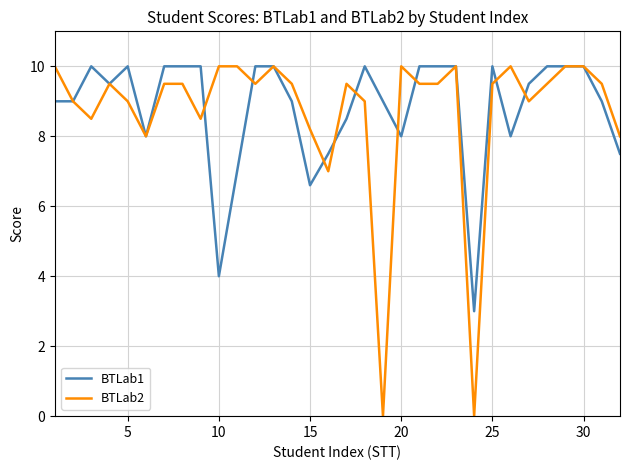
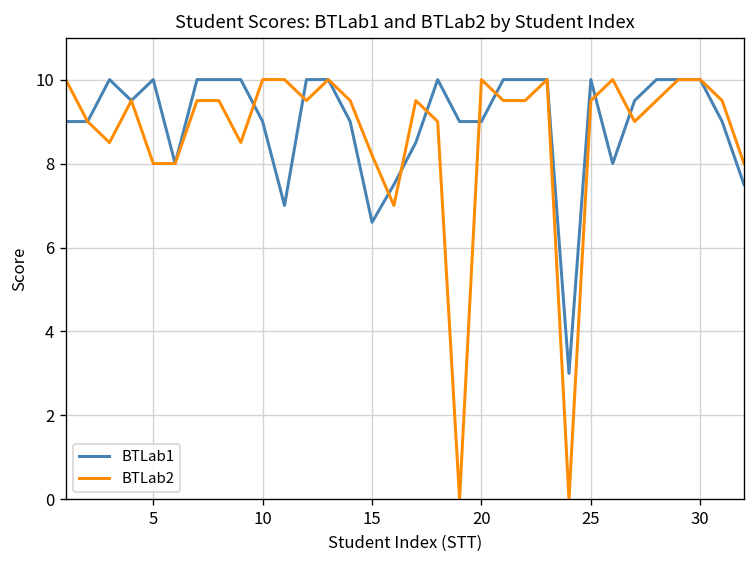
BTLab2, 5: 9 -> 8
BTLab1, 10: 4 -> 9
BTLab1, 20: 8 -> 9
